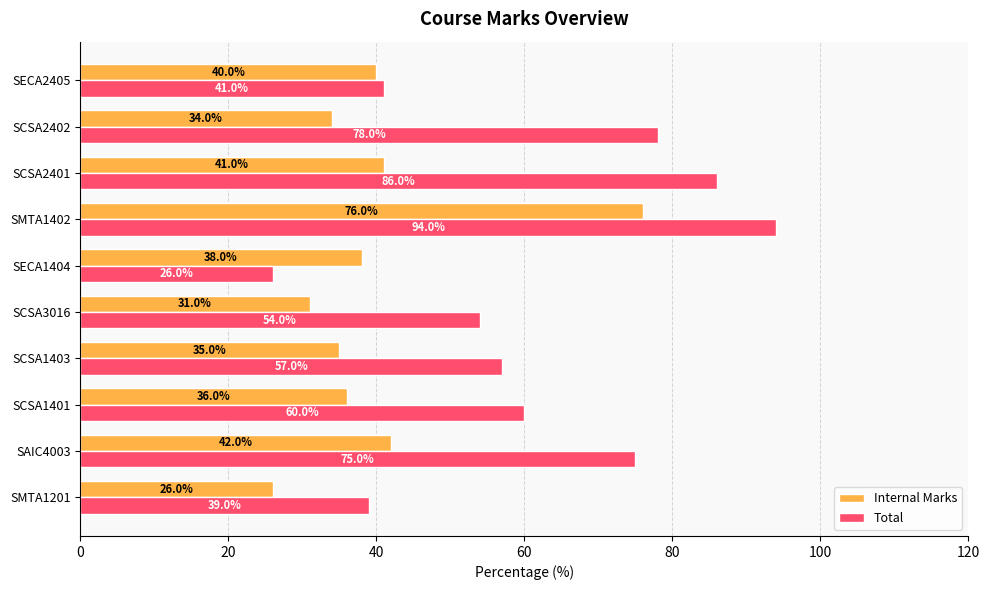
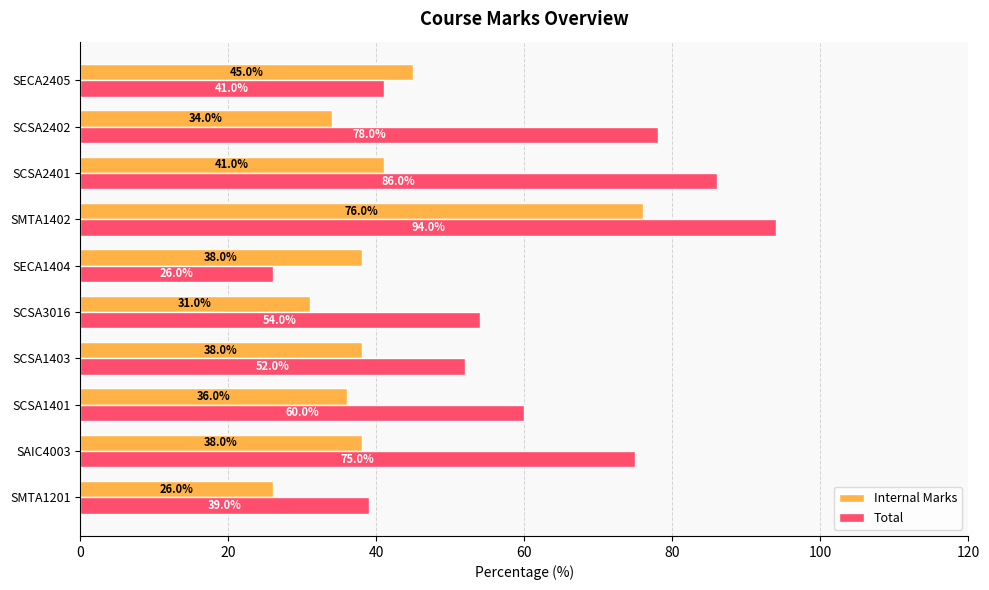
Internal Marks, SECA2405: 40.0% -> 45.0%
Internal Marks, SCSA1403: 35.0% -> 38.0%
Total, SCSA1403: 57.0% -> 52.0%
Internal Marks, SAIC4003: 42.0% -> 38.0%
